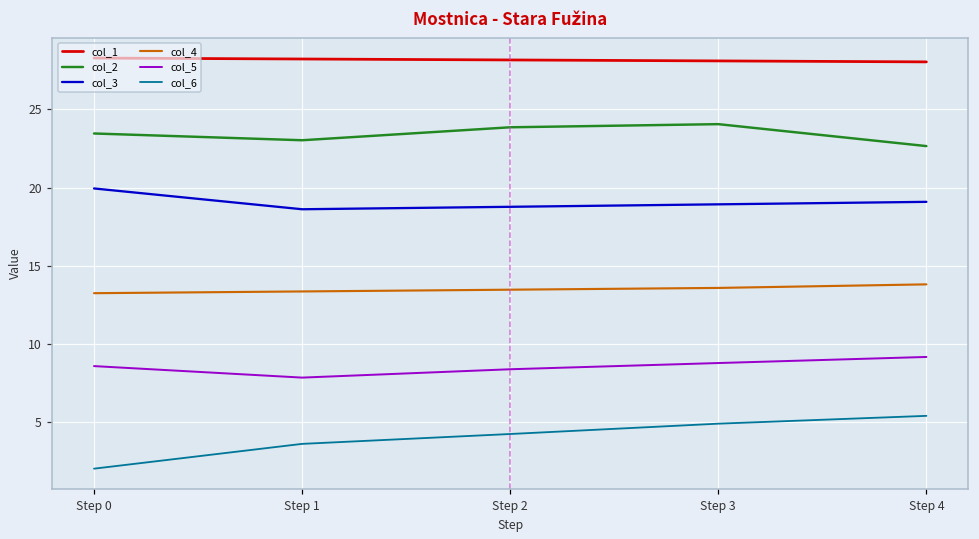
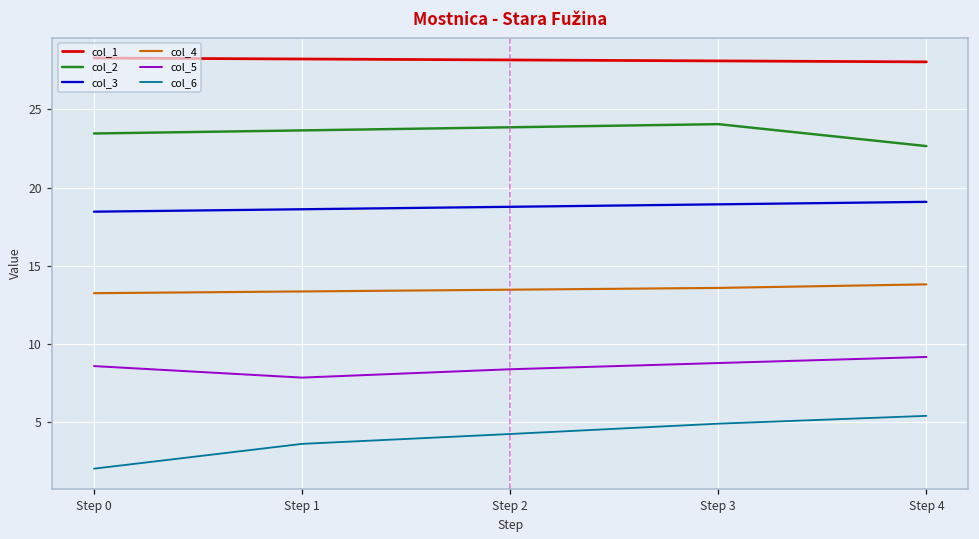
col_3, Step 0: 19.9 -> 18.5
col_2, Step 1: 23.0 -> 23.7
